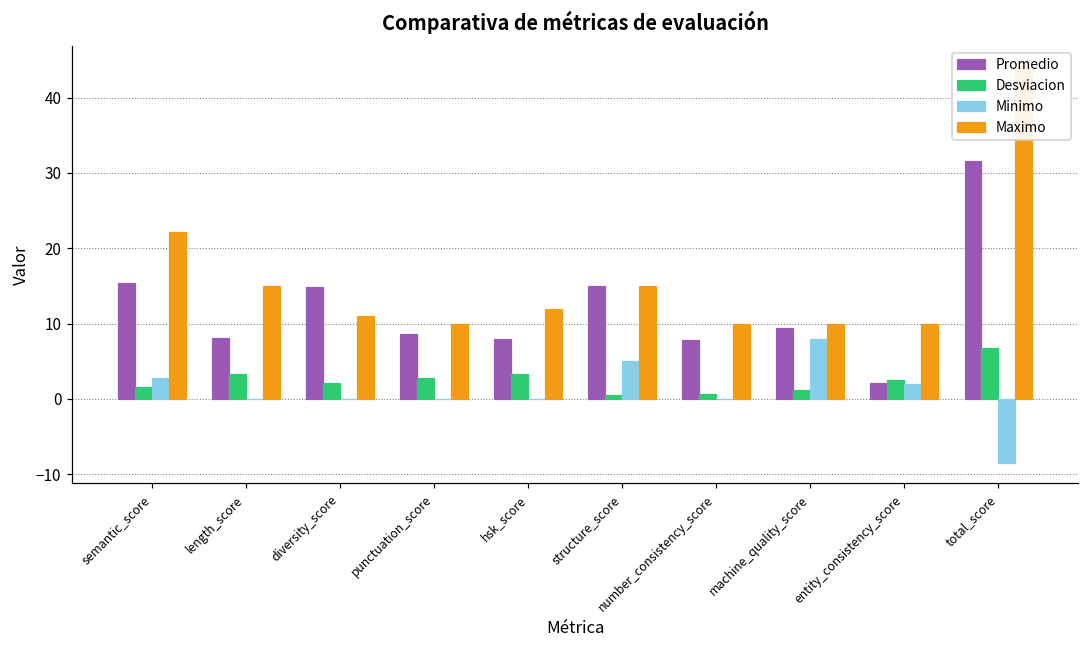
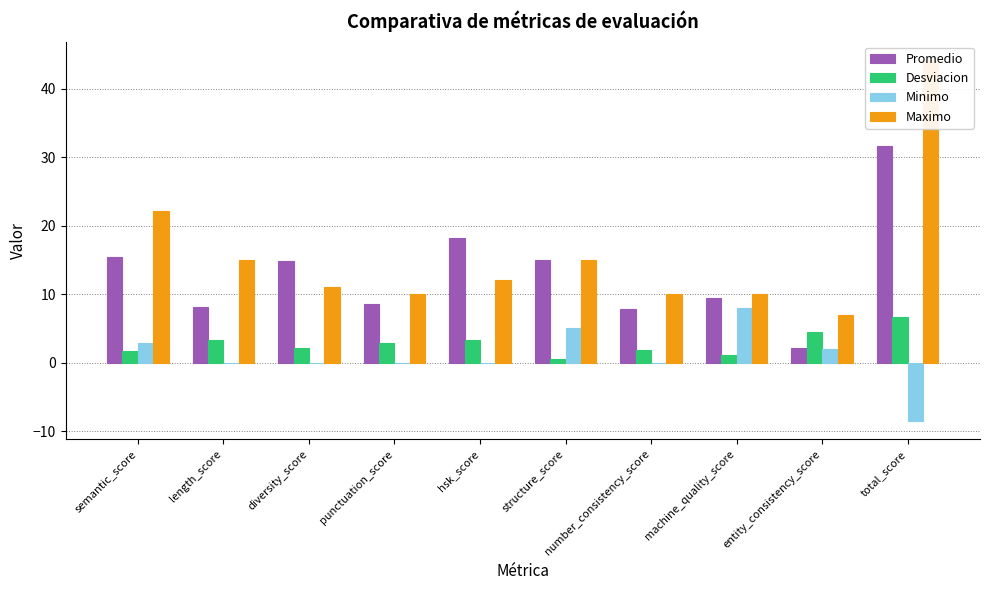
Promedio, hsk_score: 8 -> 18
Desviacion, number_consistency_score: 1 -> 2
Desviacion, entity_consistency_score: 3 -> 4
Maximo, entity_consistency_score: 10 -> 7
